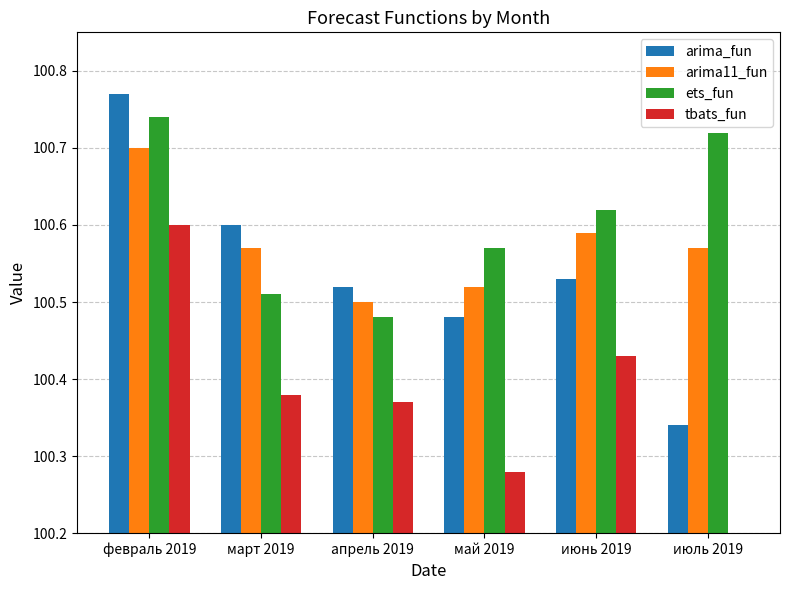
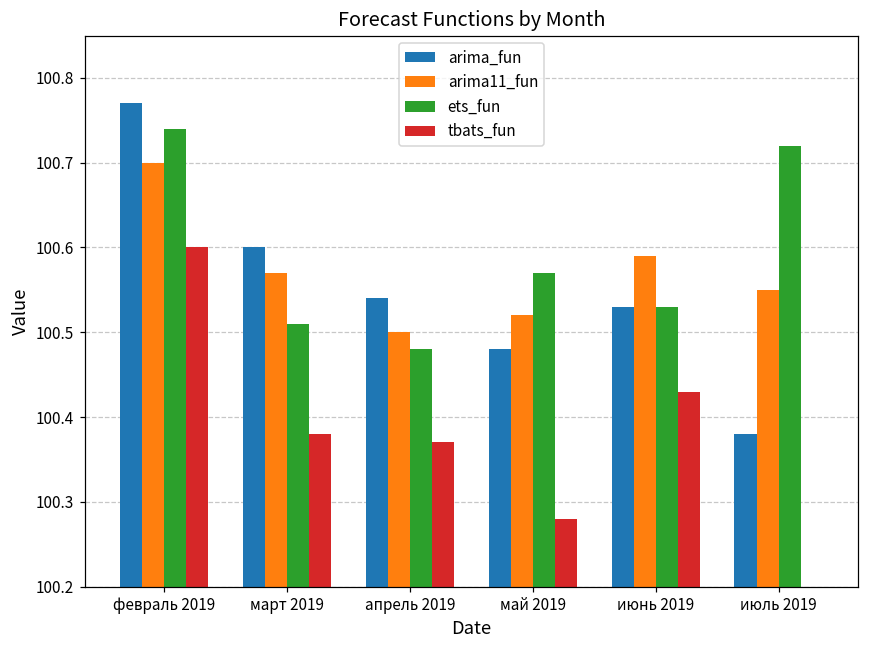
arima_fun, апрель 2019: 100.52 -> 100.54
ets_fun, июнь 2019: 100.62 -> 100.53
arima_fun, июль 2019: 100.34 -> 100.38
arima11_fun, июль 2019: 100.57 -> 100.55
